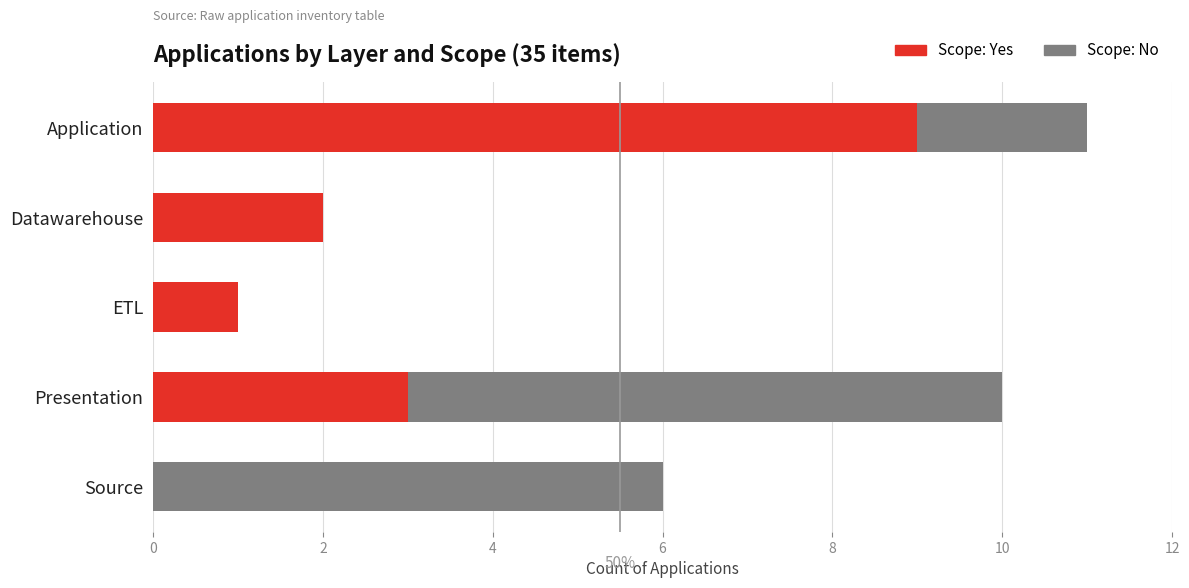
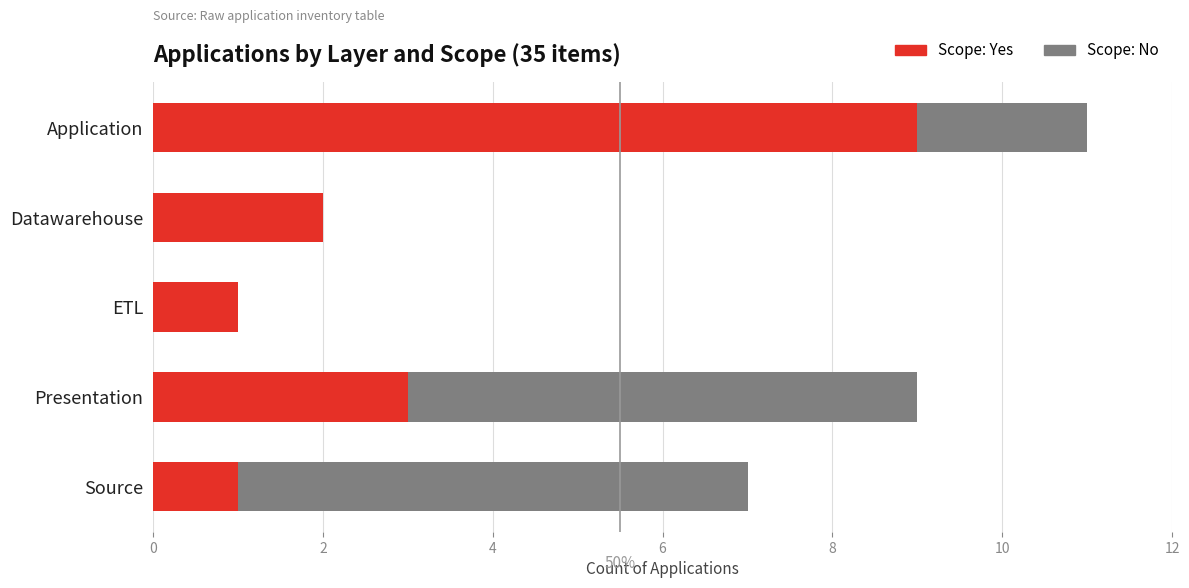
Scope: No, Presentation: 7 -> 6
Scope: Yes, Source: 0 -> 1
